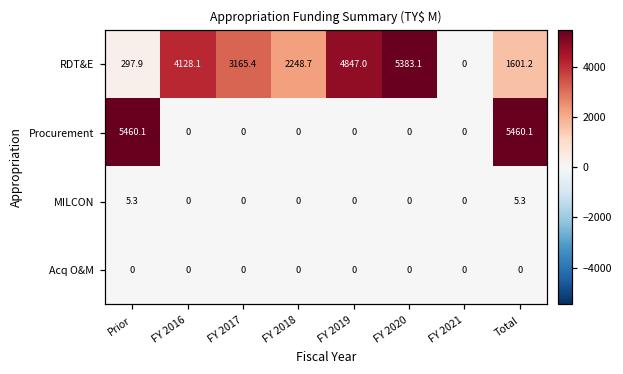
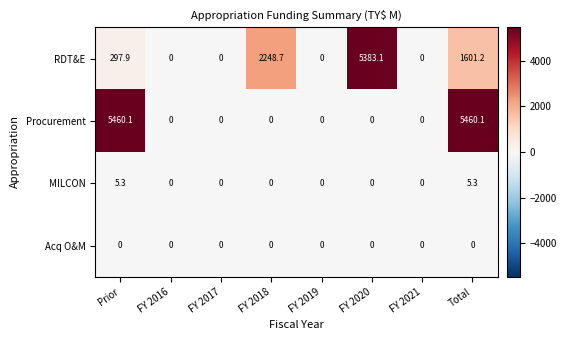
RDT&E, FY 2016: 4128.1 -> 0
RDT&E, FY 2017: 3165.4 -> 0
RDT&E, FY 2019: 4847.0 -> 0
